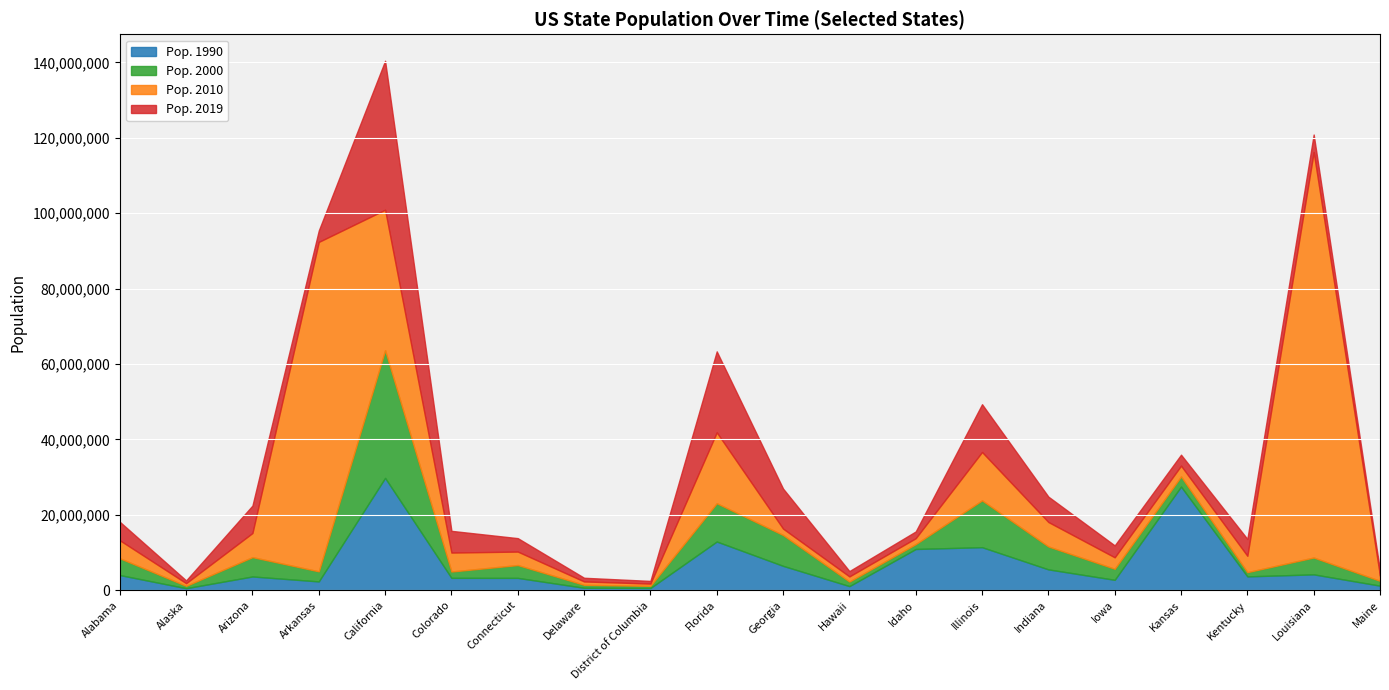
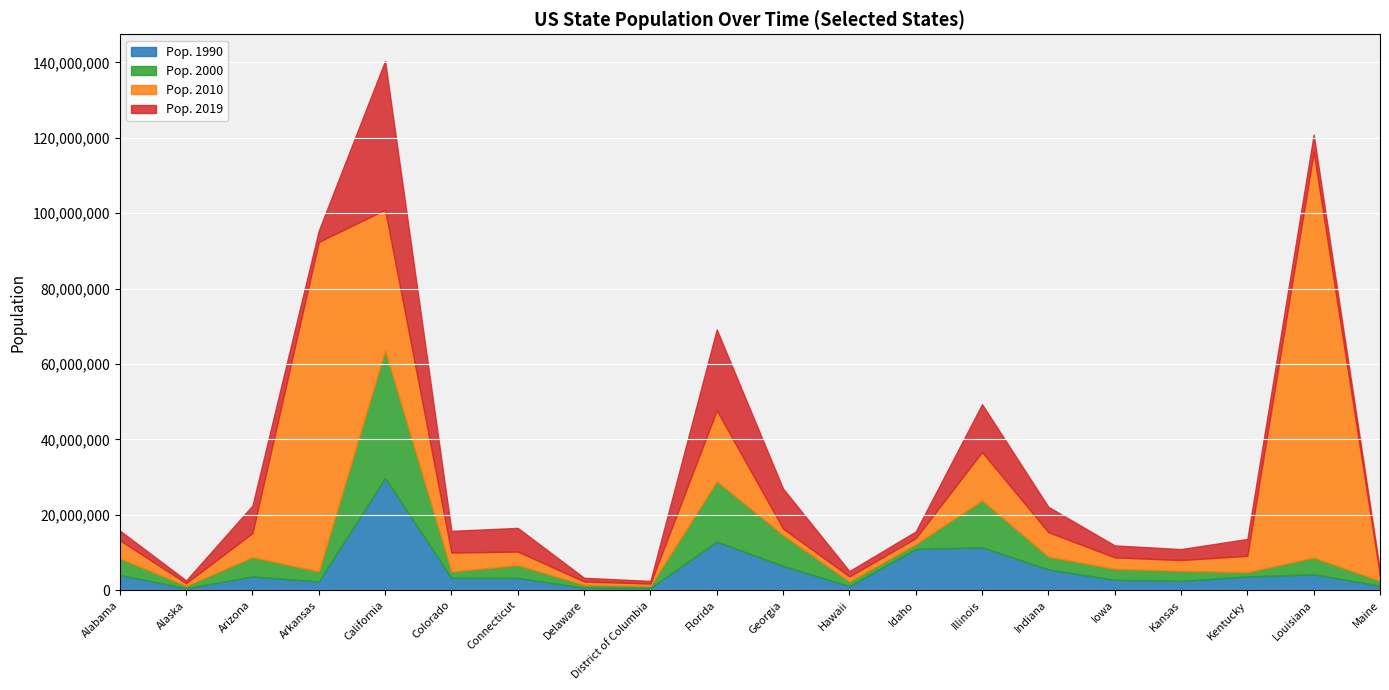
Pop. 2019, Alabama: 5,000,000 -> 3,000,000
Pop. 2019, Connecticut: 4,000,000 -> 6,000,000
Pop. 2000, Florida: 10,000,000 -> 16,000,000
Pop. 2000, Indiana: 6,000,000 -> 3,000,000
Pop. 1990, Kansas: 28,000,000 -> 2,000,000
